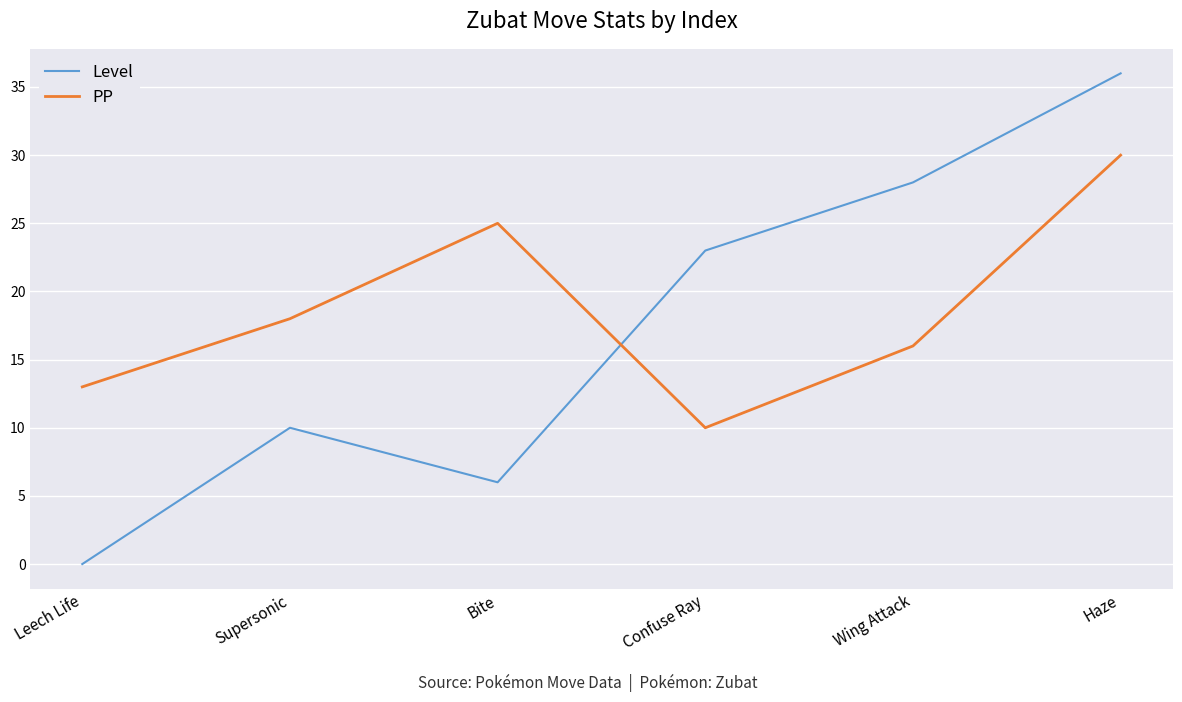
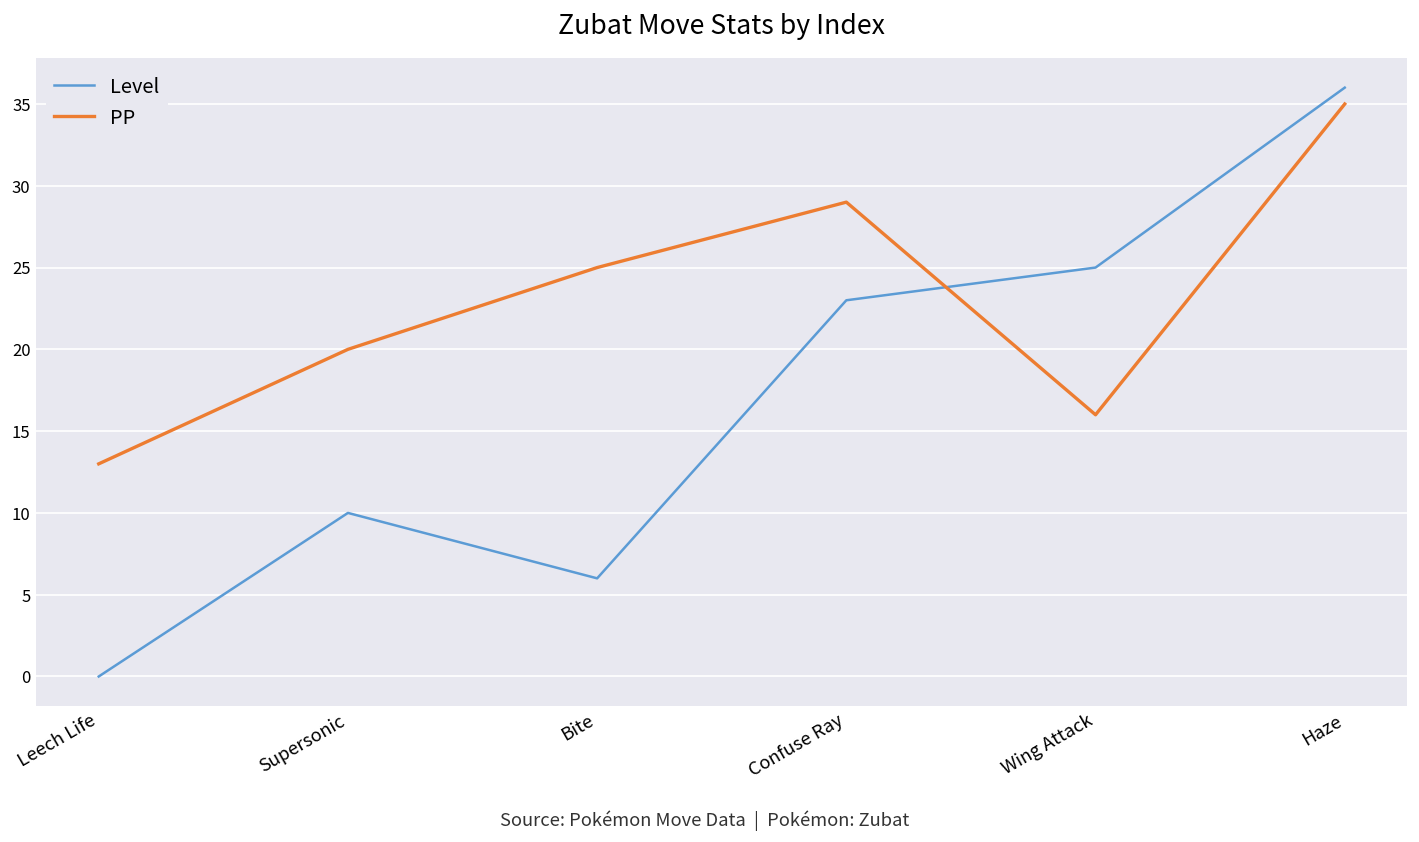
PP, Supersonic: 18 -> 20
PP, Confuse Ray: 10 -> 29
Level, Wing Attack: 28 -> 25
PP, Haze: 30 -> 35
